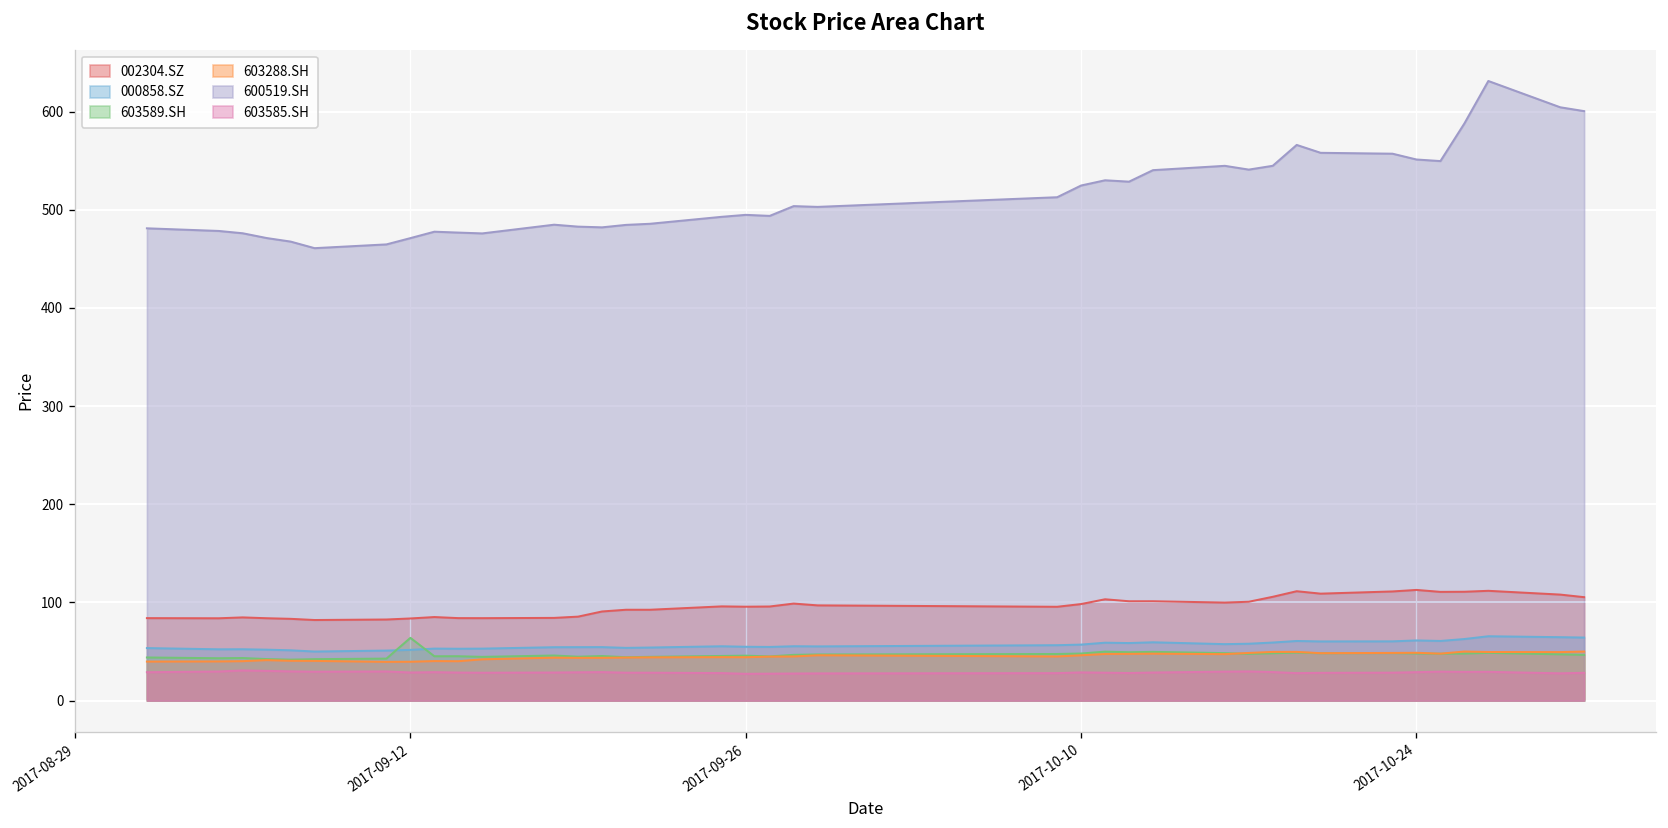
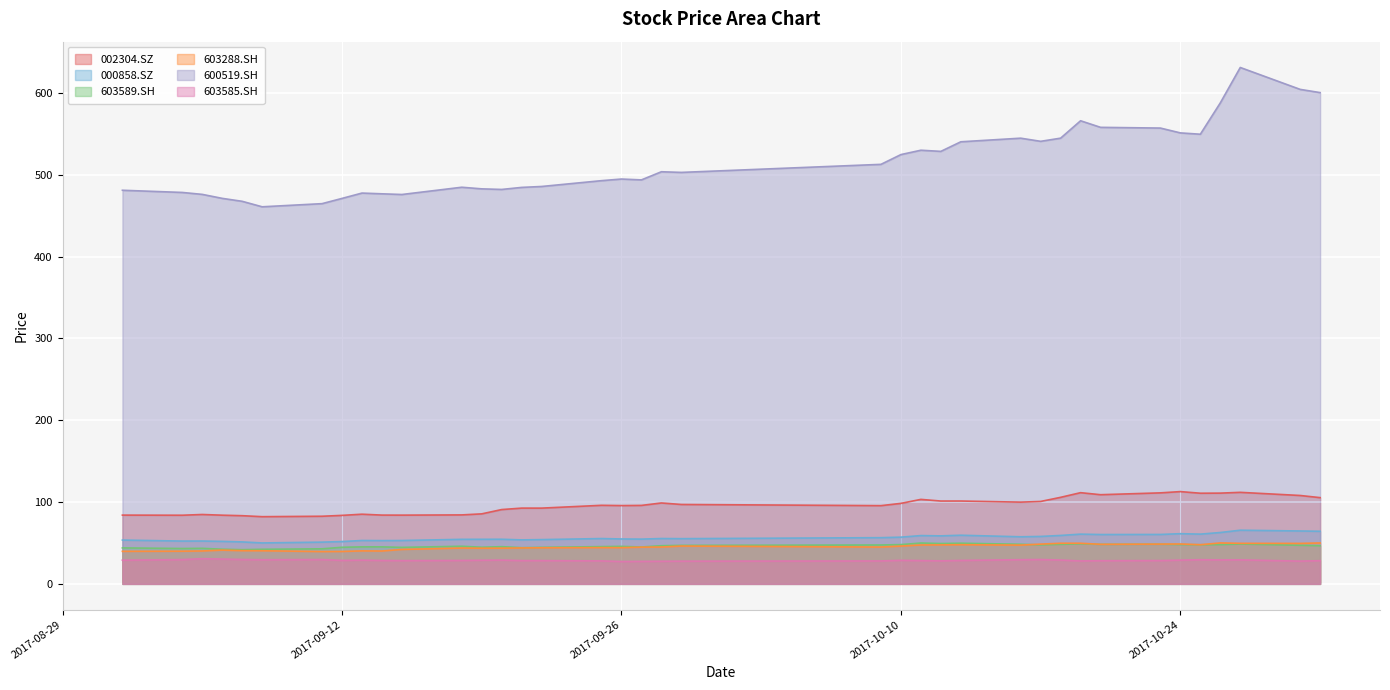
603589.SH, 2017-09-12: 60 -> 40
